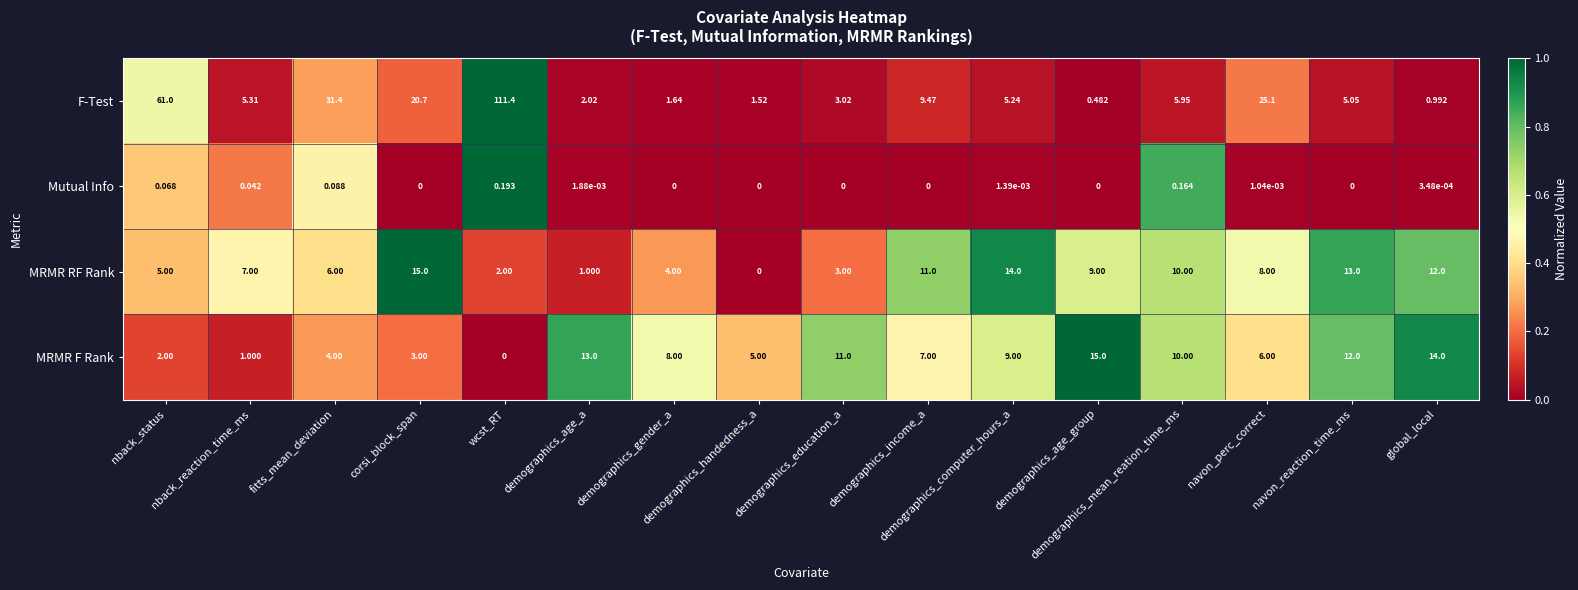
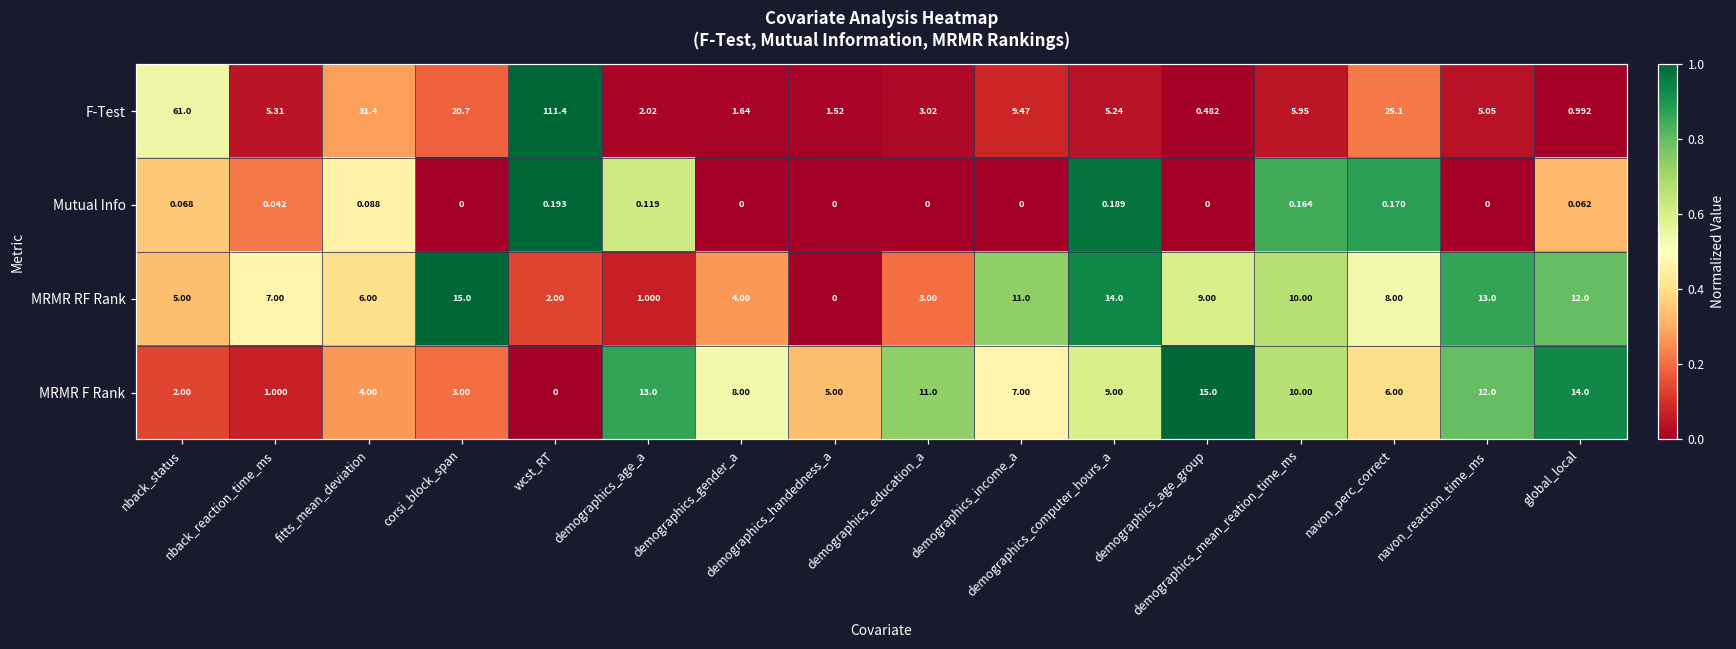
Mutual Info, demographics_age_a: 1.88e-03 -> 0.119
Mutual Info, demographics_computer_hours_a: 1.39e-03 -> 0.189
Mutual Info, navon_perc_correct: 1.04e-03 -> 0.170
Mutual Info, global_local: 3.48e-04 -> 0.062
